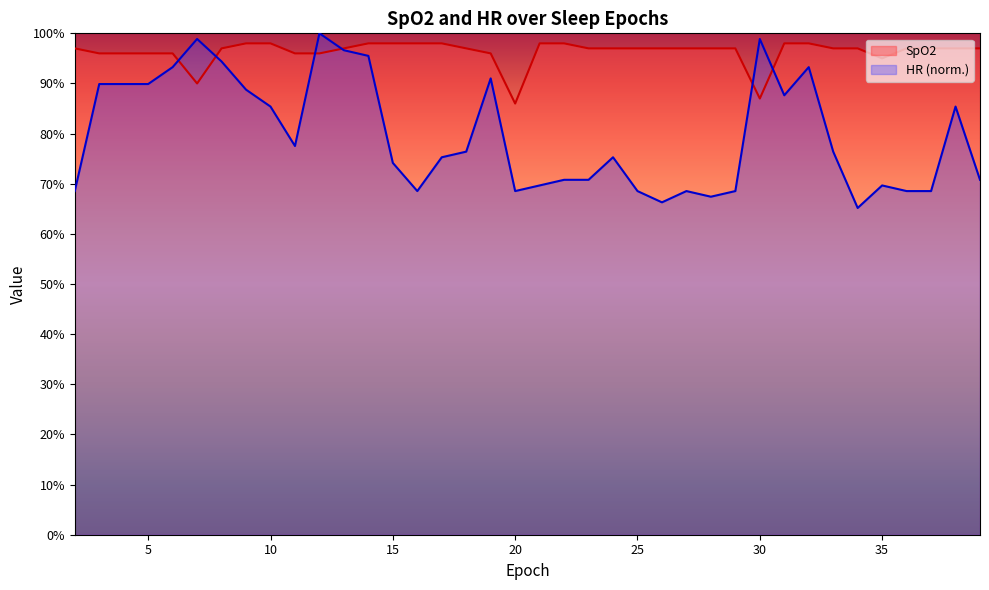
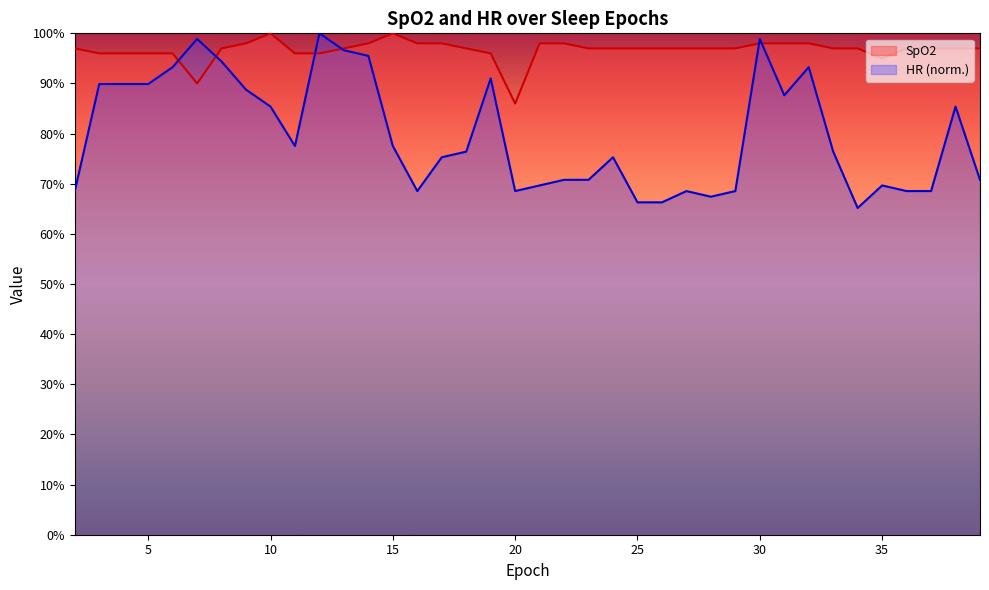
SpO2, 10: 98% -> 100%
SpO2, 15: 98% -> 100%
HR (norm.), 15: 74% -> 78%
HR (norm.), 25: 69% -> 66%
SpO2, 30: 87% -> 98%
